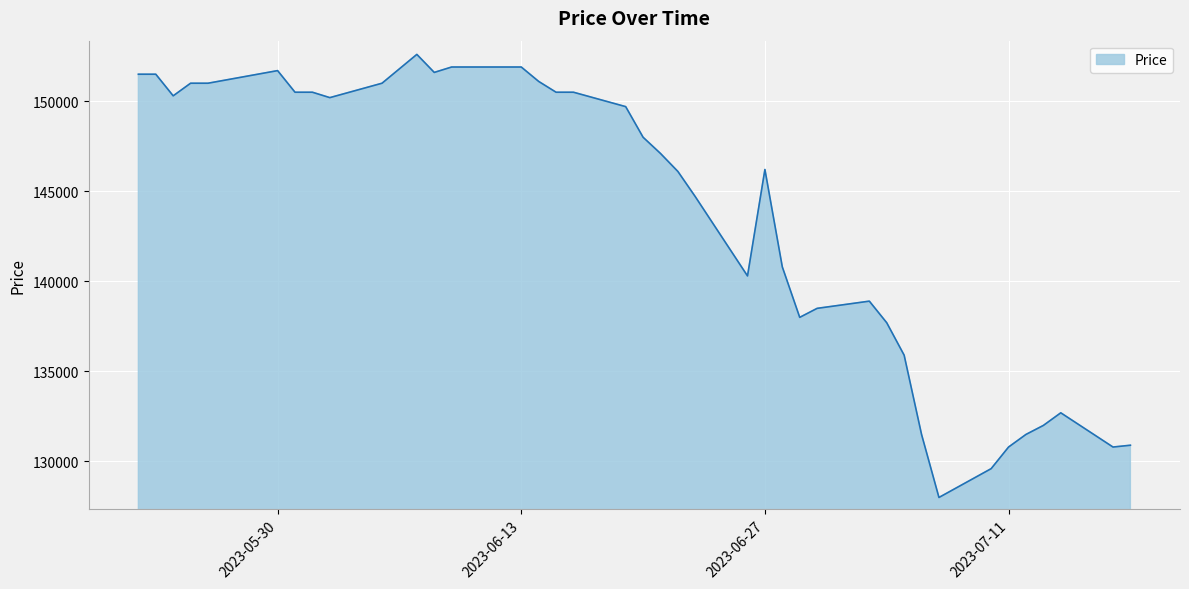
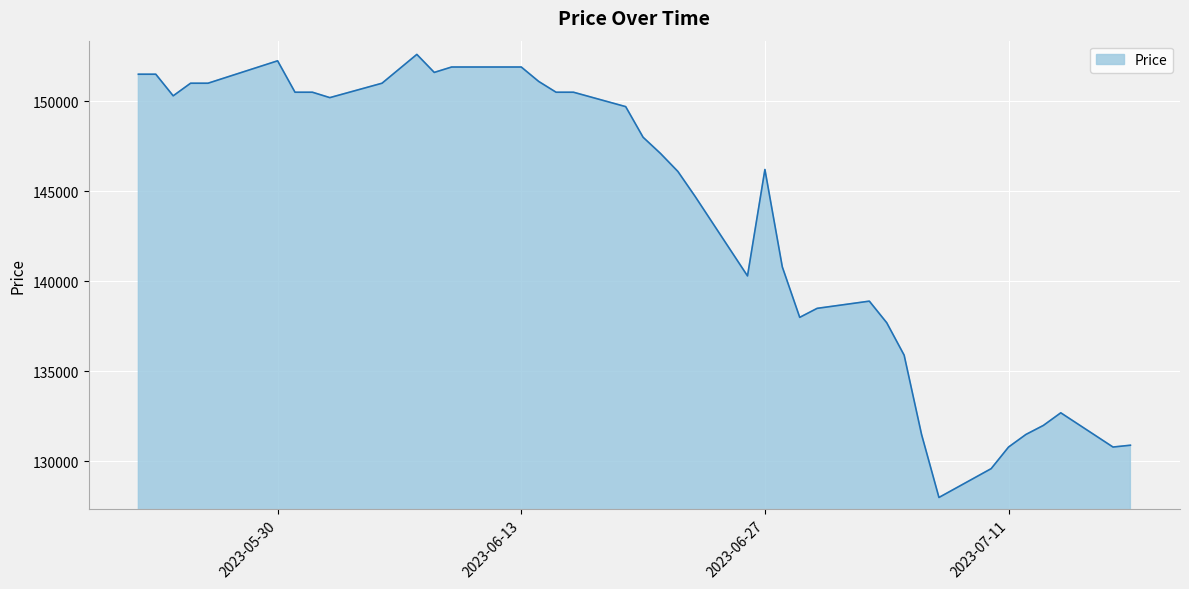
2023-05-30: 151700 -> 152200
